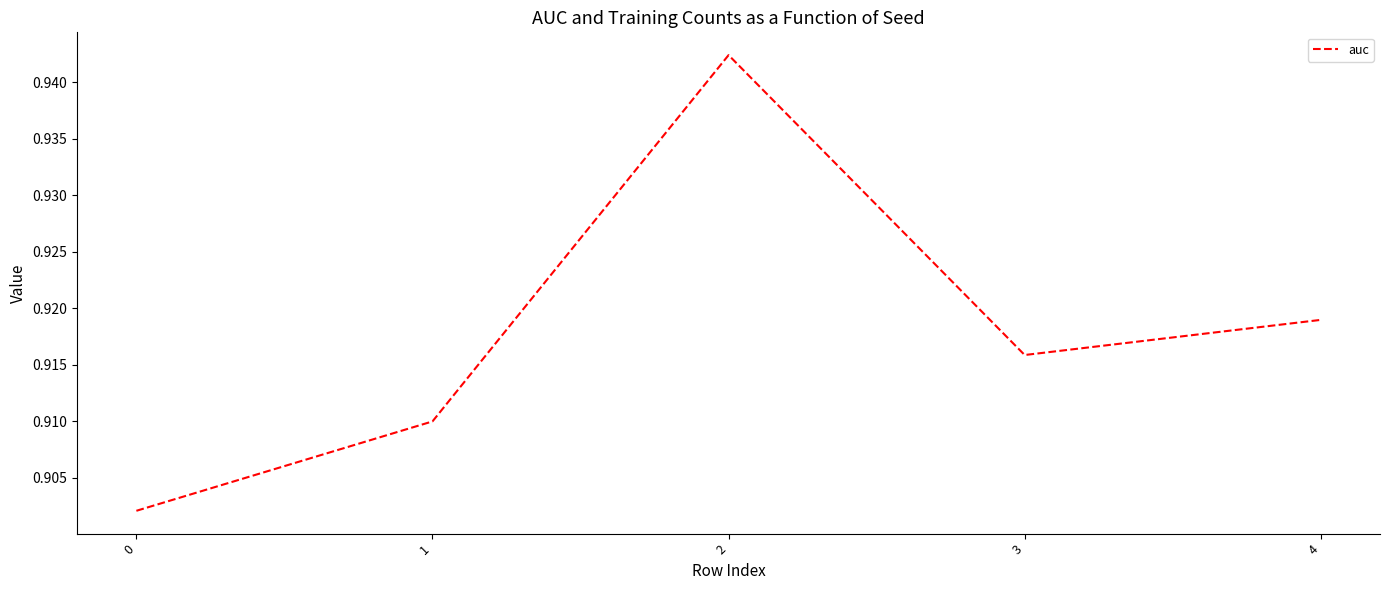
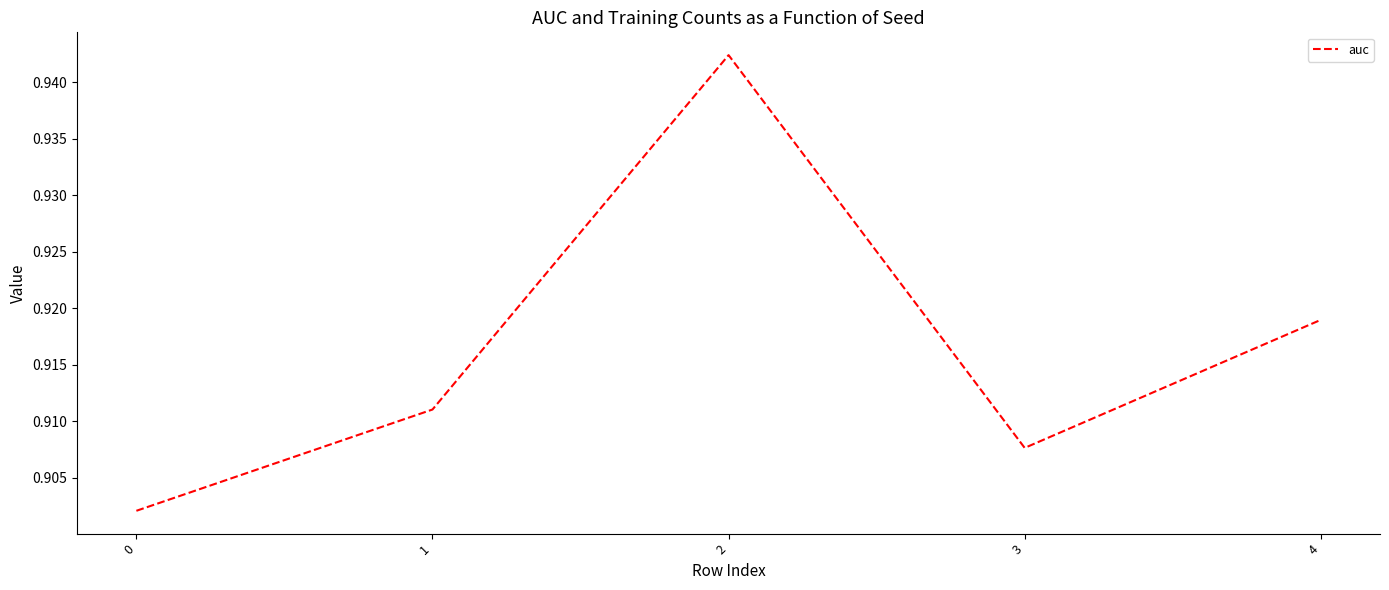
1: 0.9100 -> 0.9110
3: 0.9159 -> 0.9076
